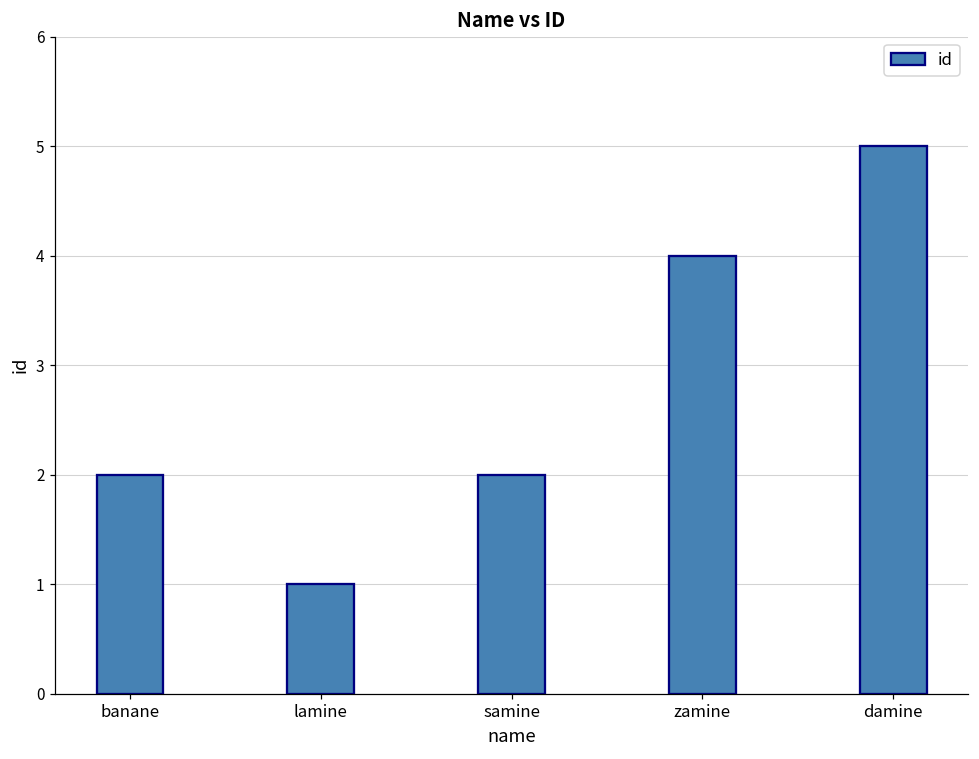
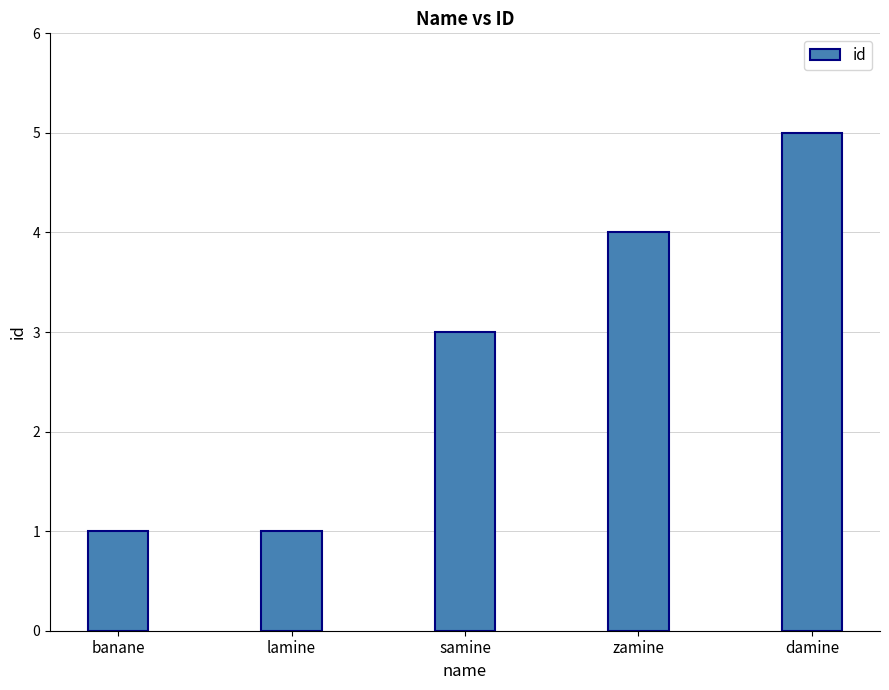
banane: 2 -> 1
samine: 2 -> 3
